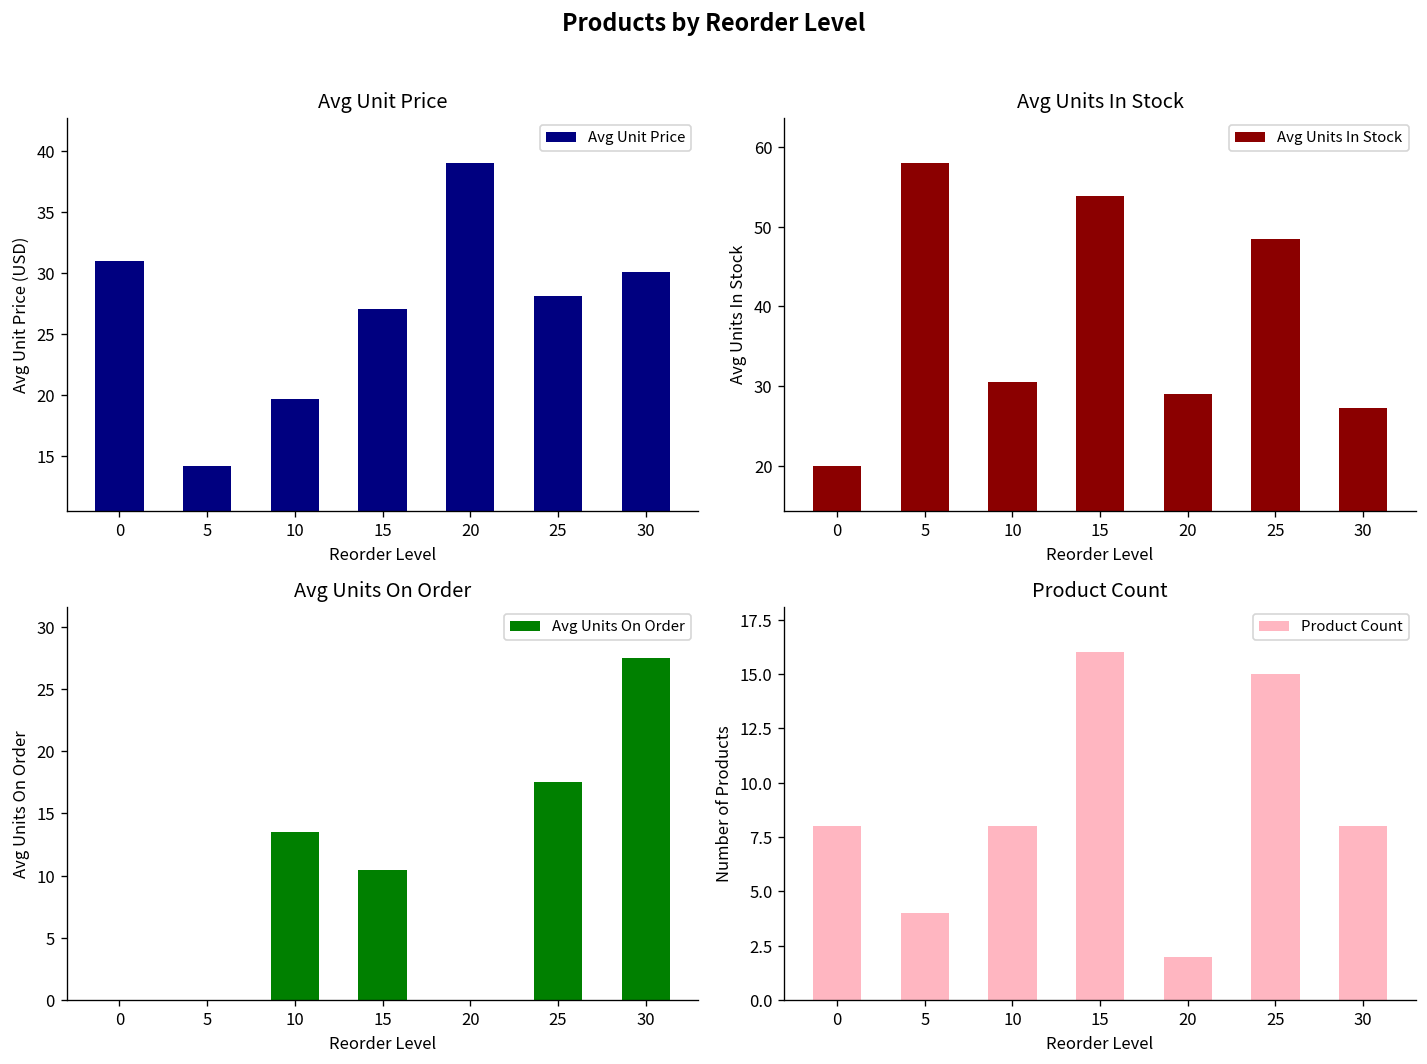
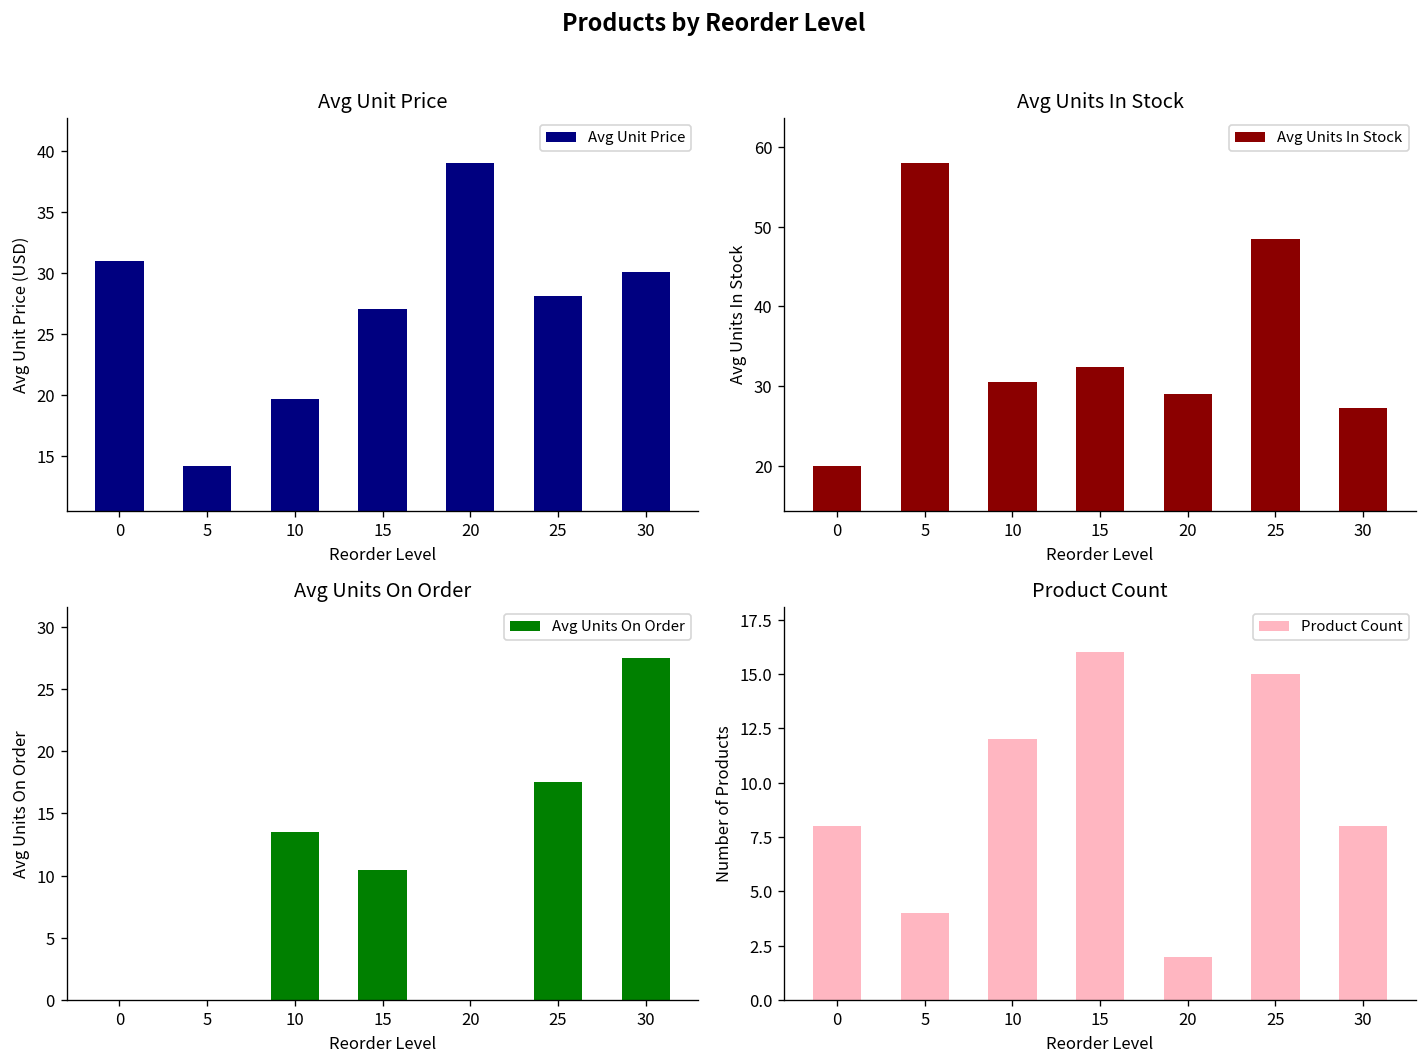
Avg Units In Stock, 15: 54 -> 32
Product Count, 10: 8 -> 12
